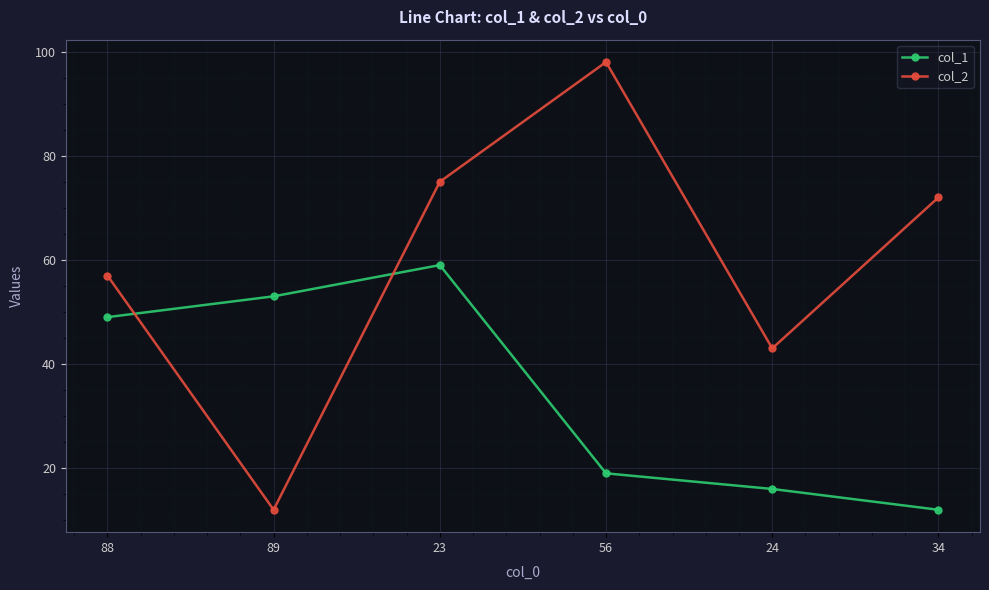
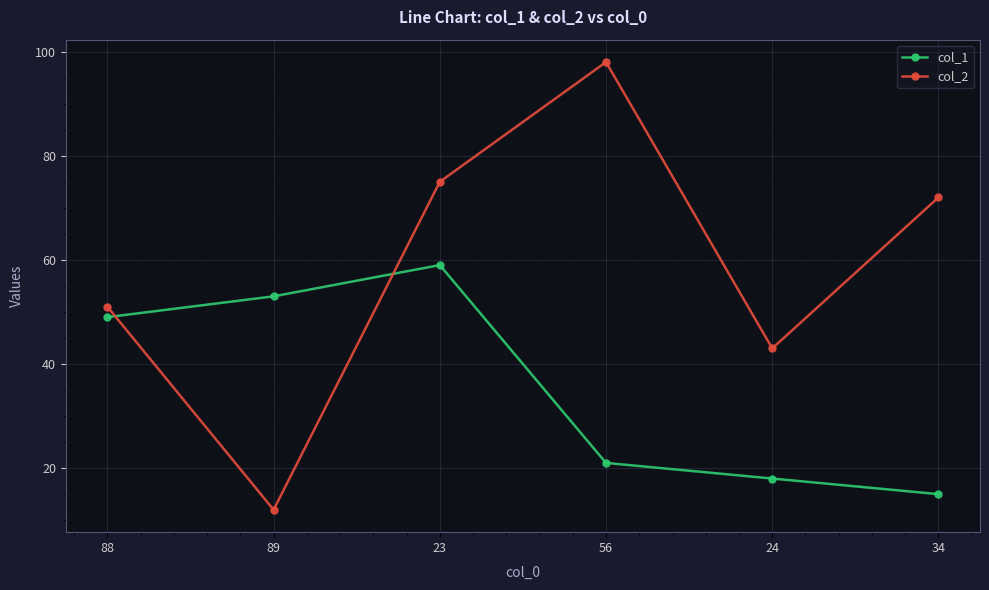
col_2, 88: 57 -> 51
col_1, 56: 19 -> 21
col_1, 24: 16 -> 18
col_1, 34: 12 -> 15
